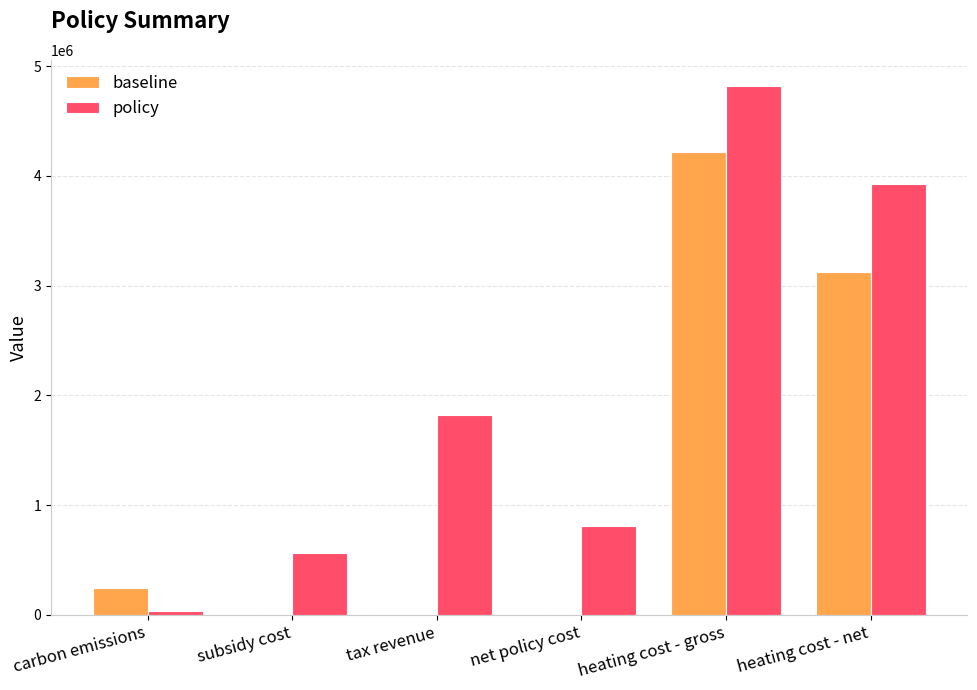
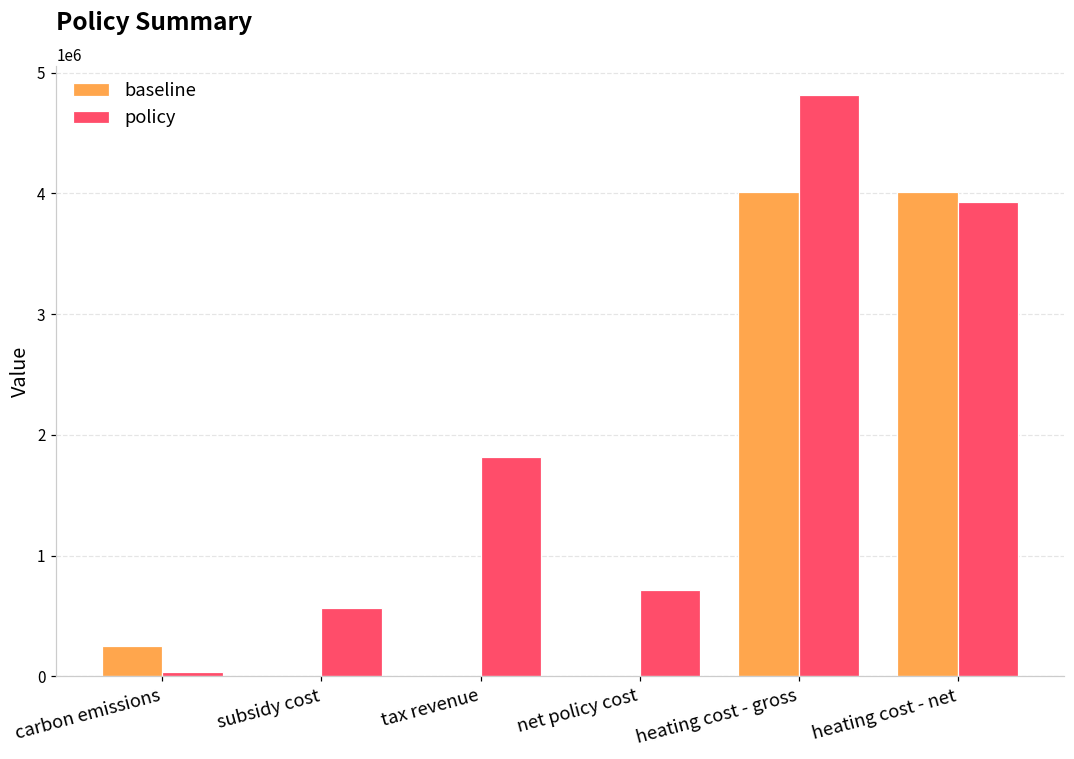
policy, net policy cost: 810000 -> 710000
baseline, heating cost - gross: 4220000 -> 4010000
baseline, heating cost - net: 3120000 -> 4010000
